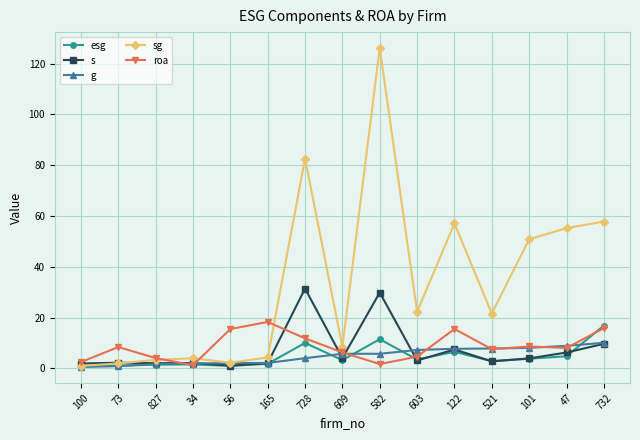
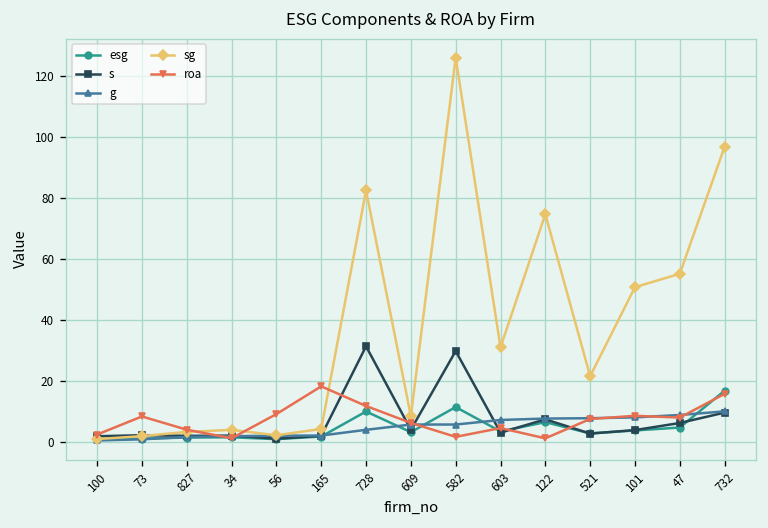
roa, 56: 15 -> 9
sg, 603: 22 -> 31
sg, 122: 57 -> 75
roa, 122: 15 -> 1
sg, 732: 58 -> 97
